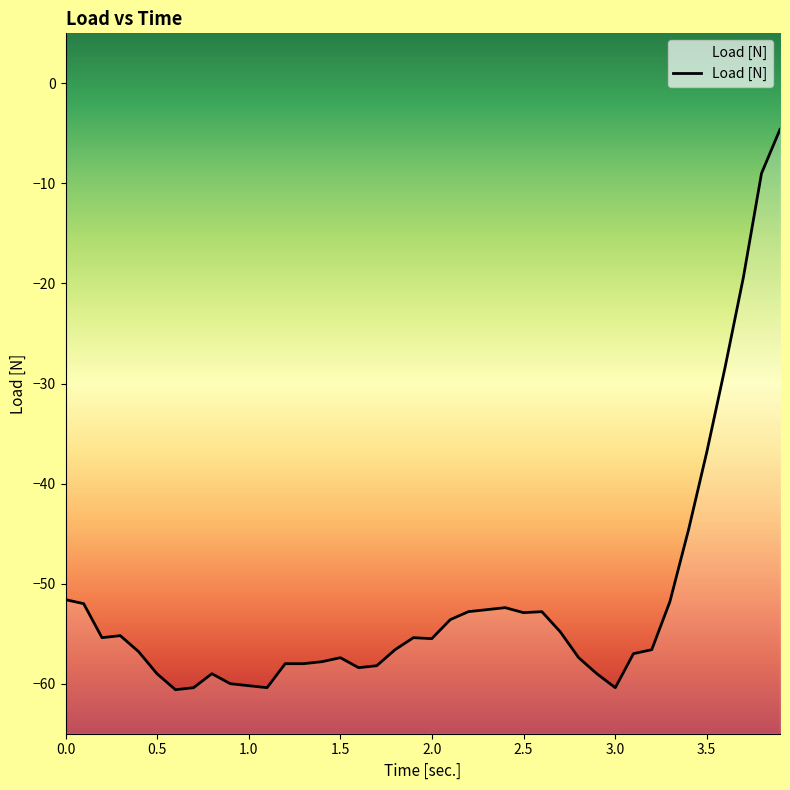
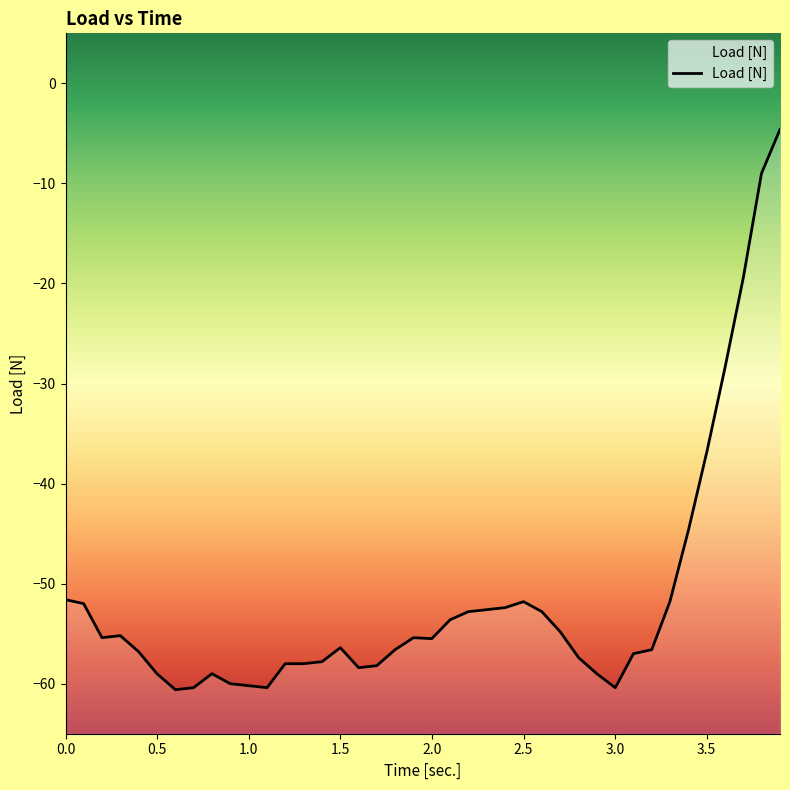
1.5: -57.4 -> -56.4
2.5: -52.9 -> -51.8
